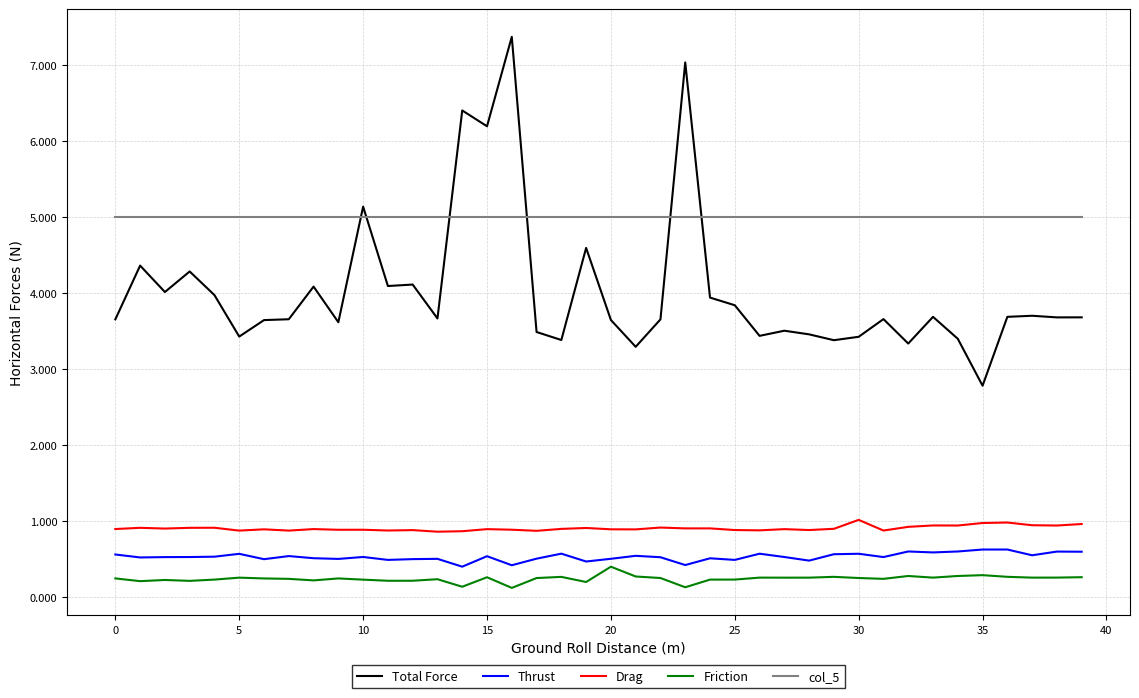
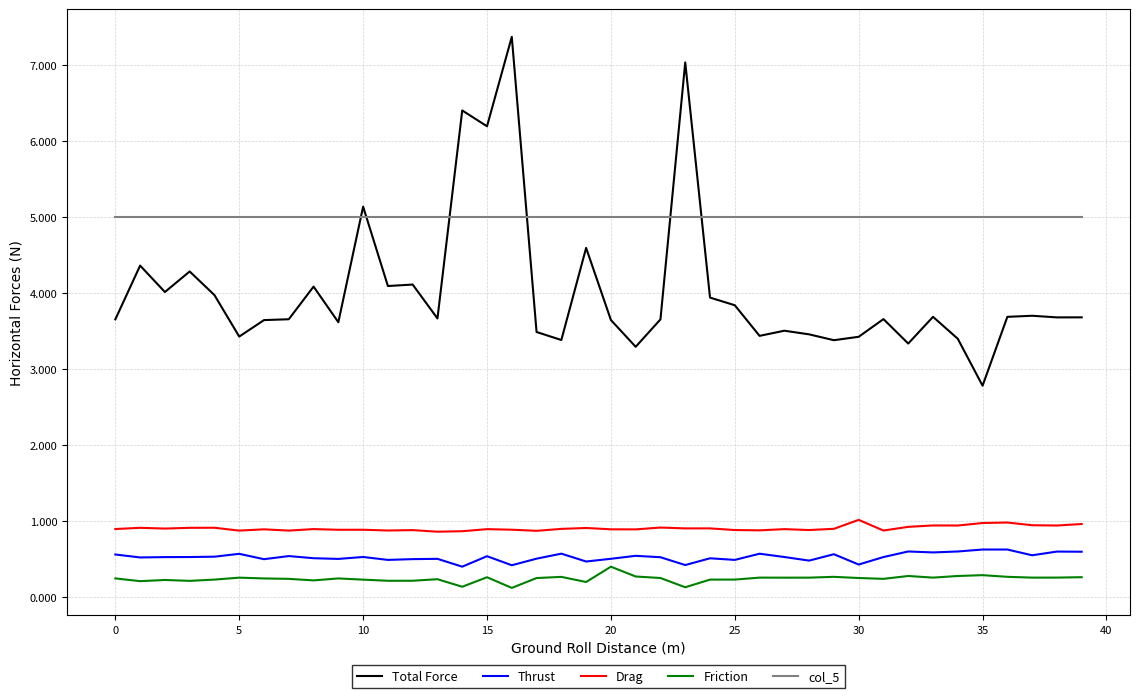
Thrust, 30: 0.6 -> 0.4
